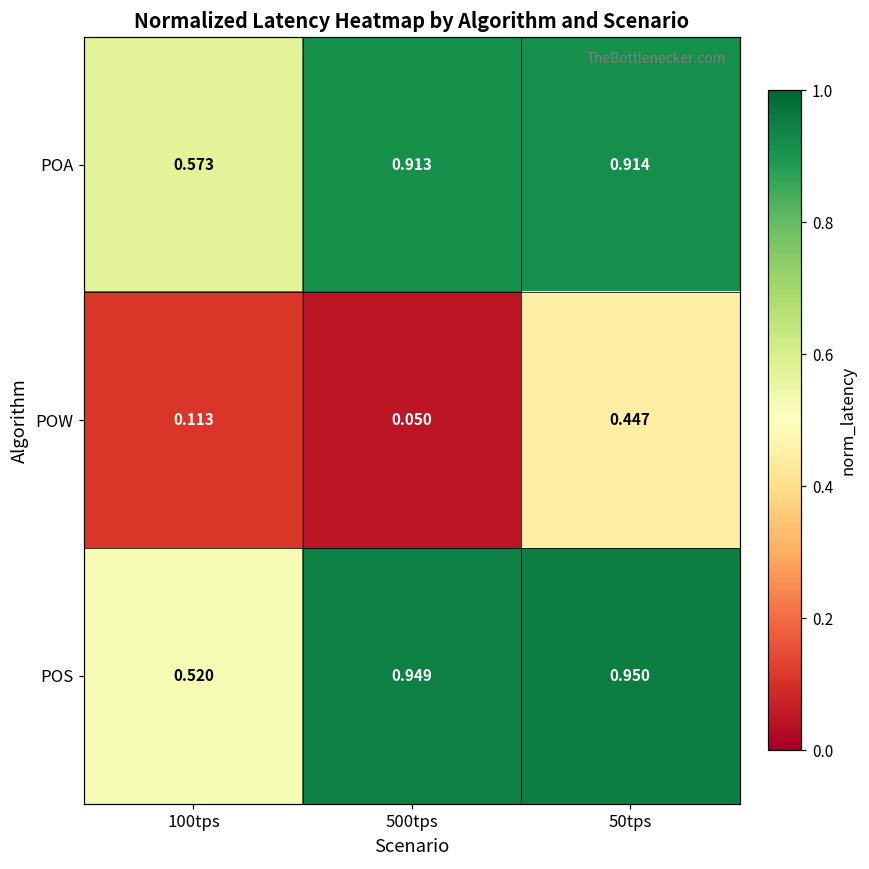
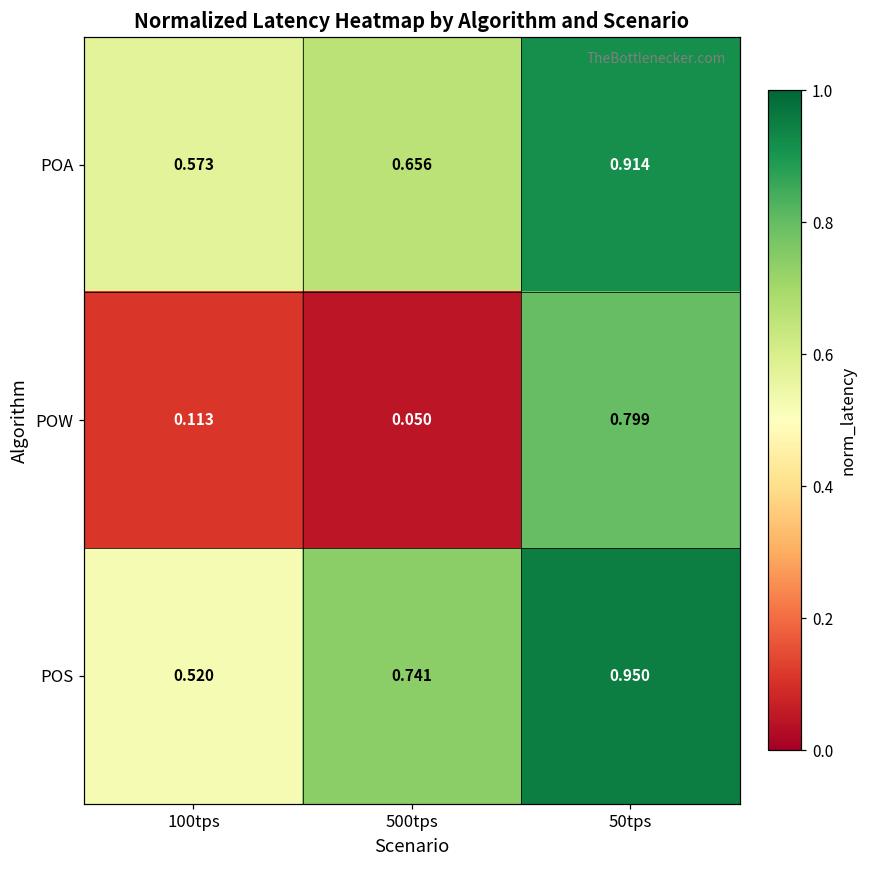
POA, 500tps: 0.913 -> 0.656
POW, 50tps: 0.447 -> 0.799
POS, 500tps: 0.949 -> 0.741
